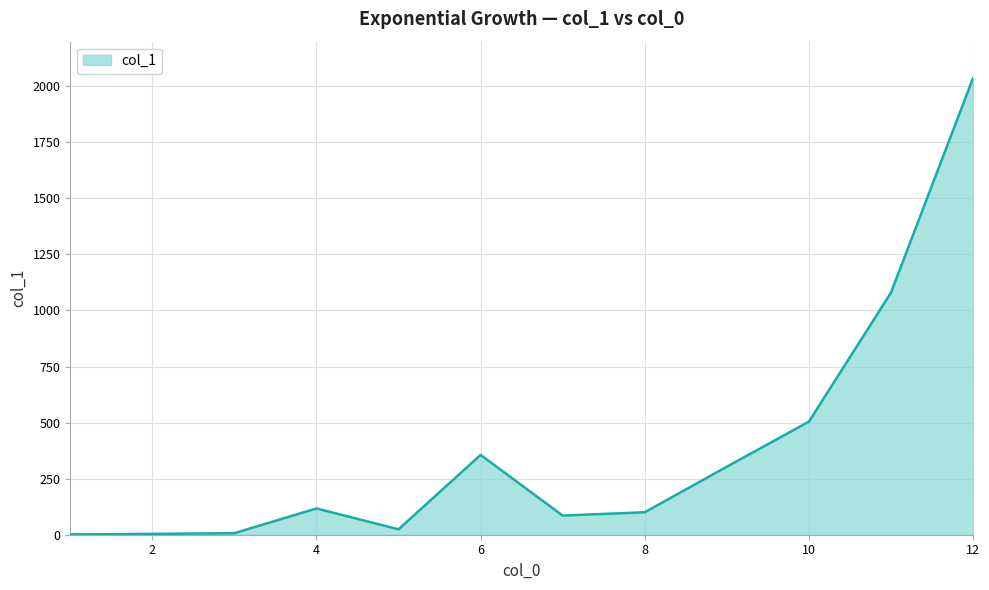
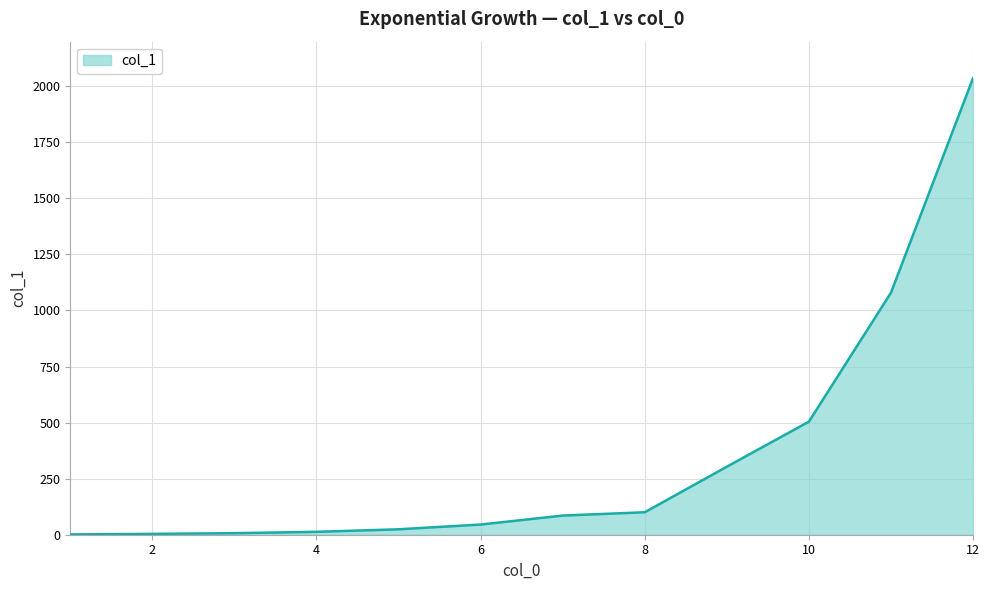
4: 120 -> 10
6: 360 -> 50
